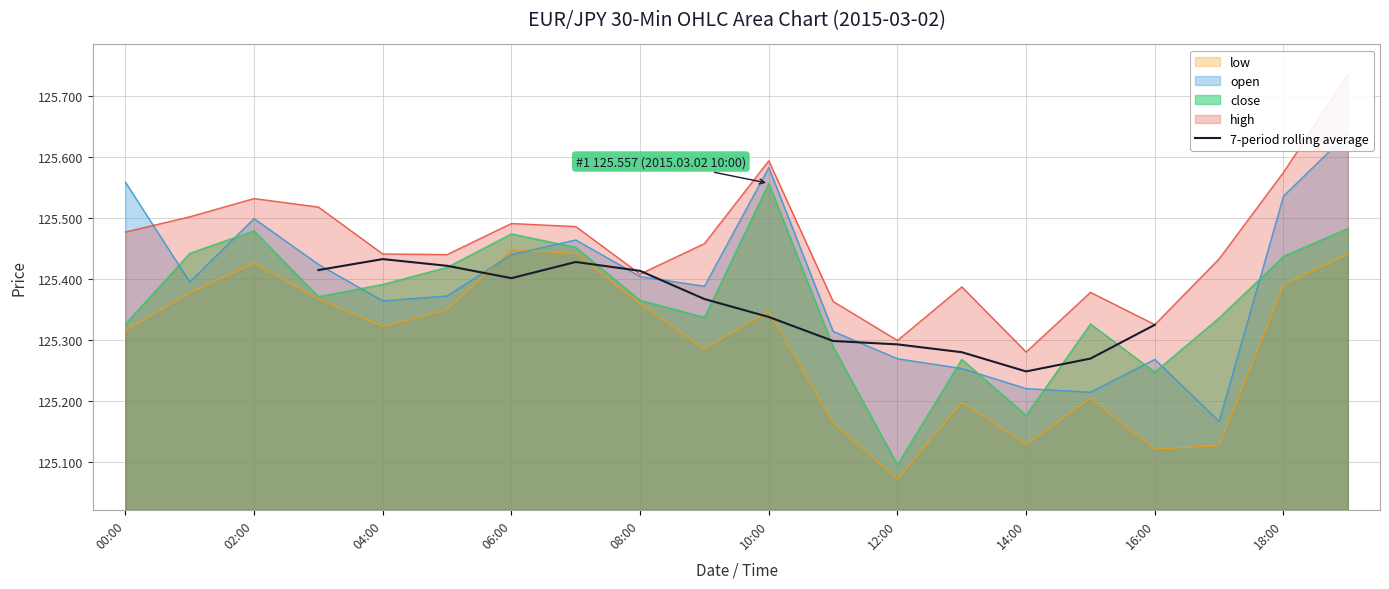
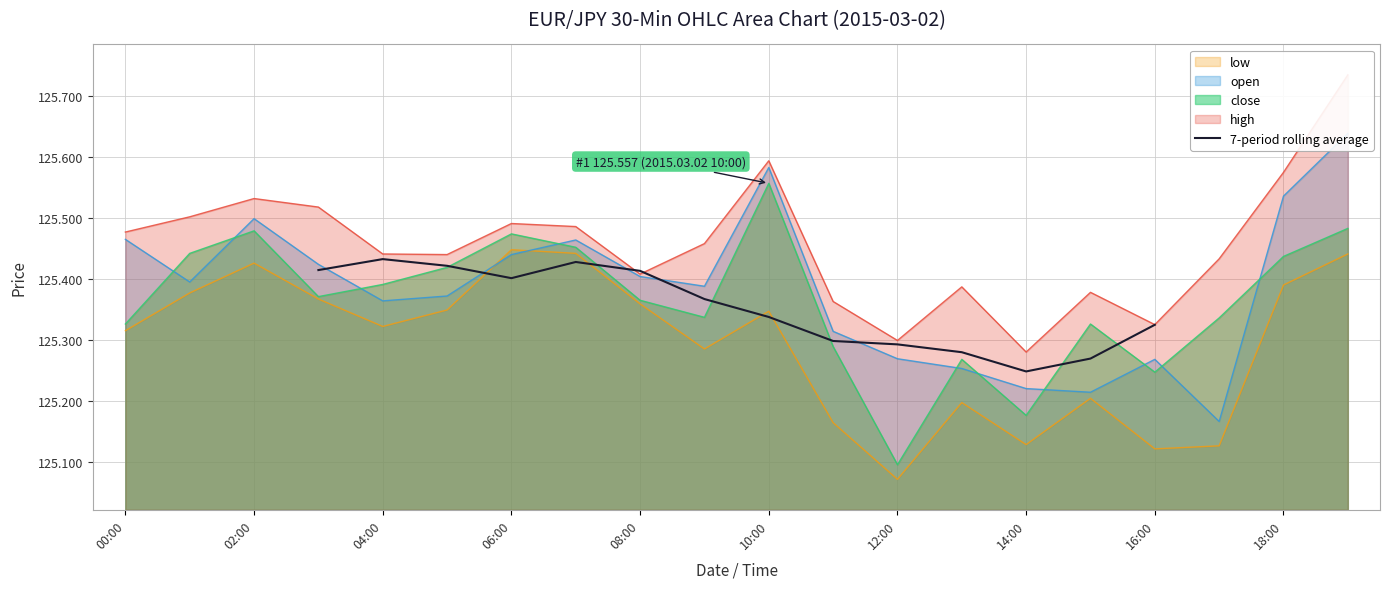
open, 00:00: 125.56 -> 125.47
